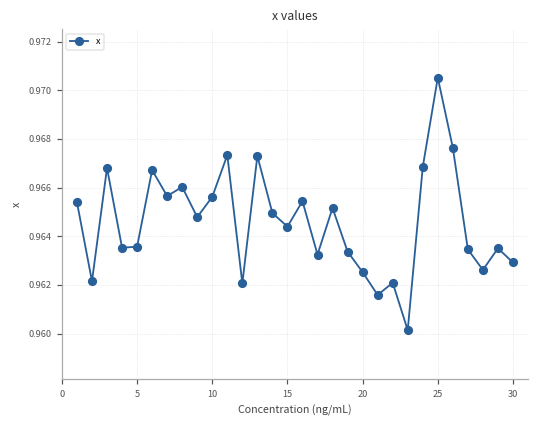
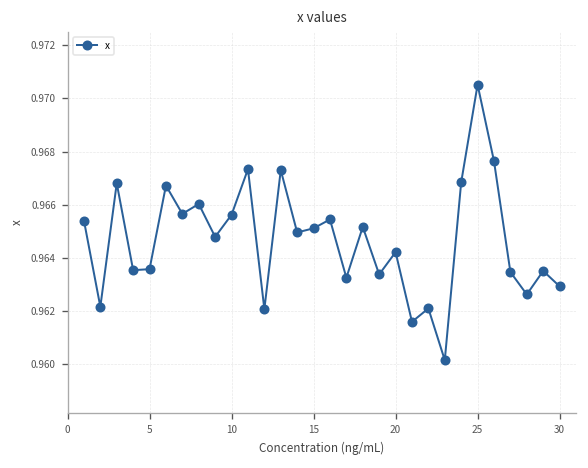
15: 0.9644 -> 0.9651
20: 0.9625 -> 0.9642
